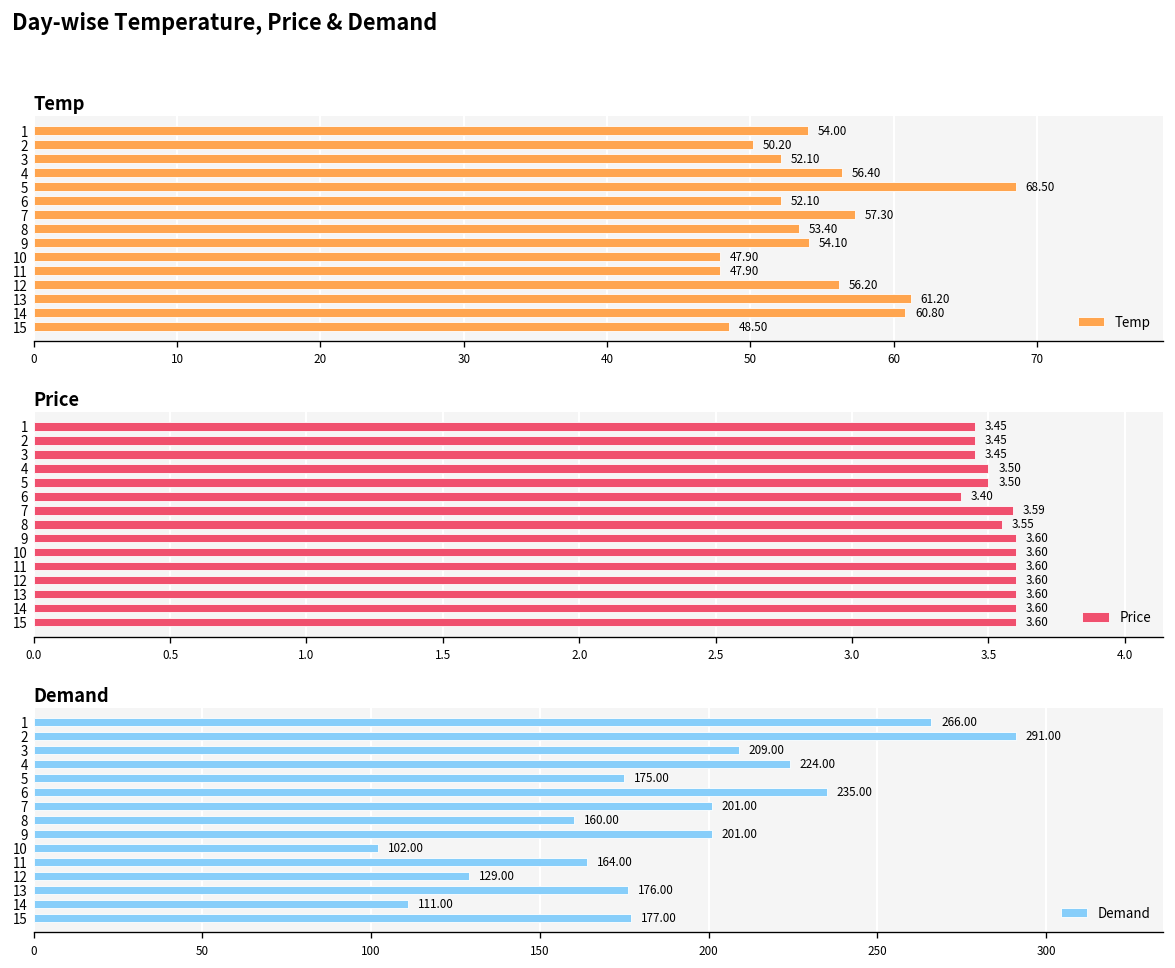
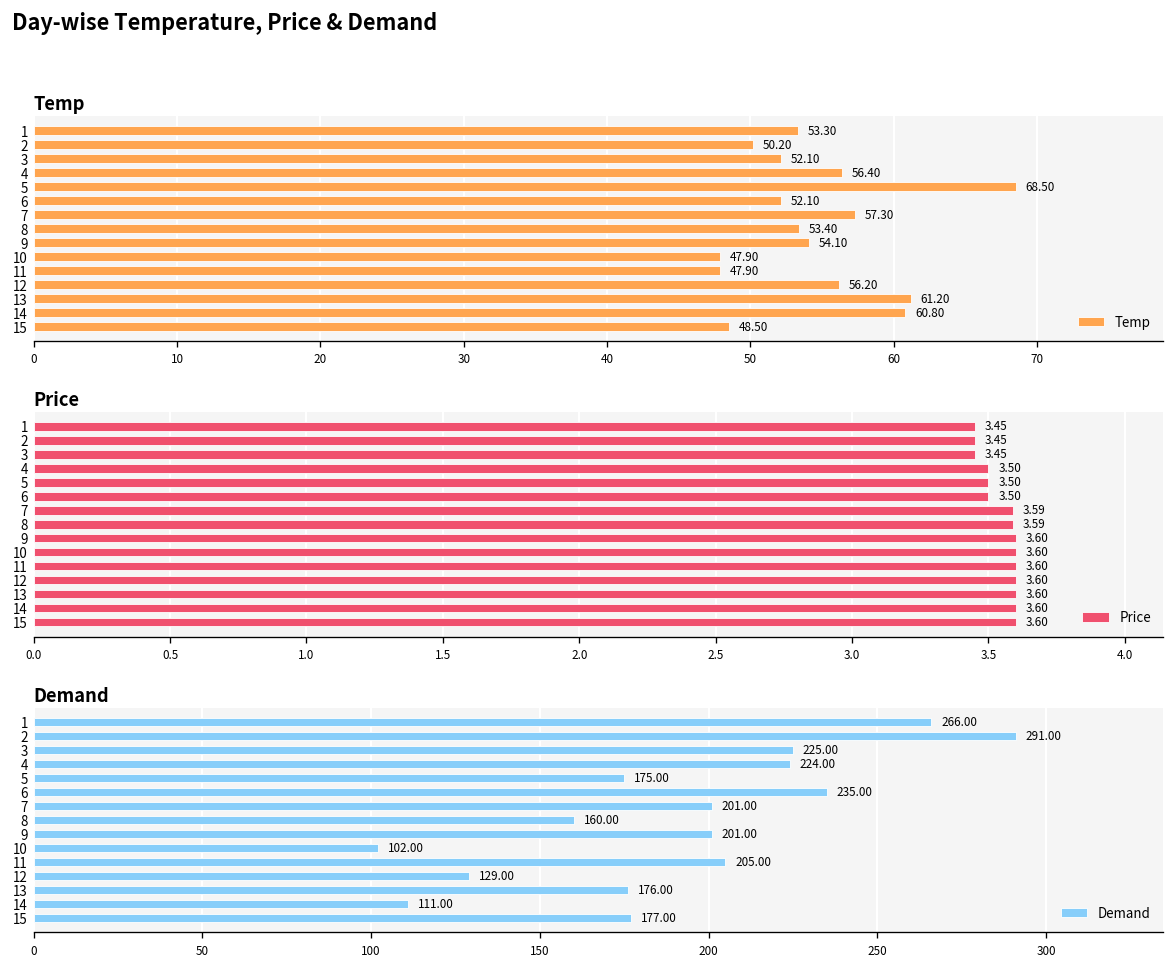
Temp, 1: 54.00 -> 53.30
Price, 6: 3.40 -> 3.50
Price, 8: 3.55 -> 3.59
Demand, 3: 209.00 -> 225.00
Demand, 11: 164.00 -> 205.00
